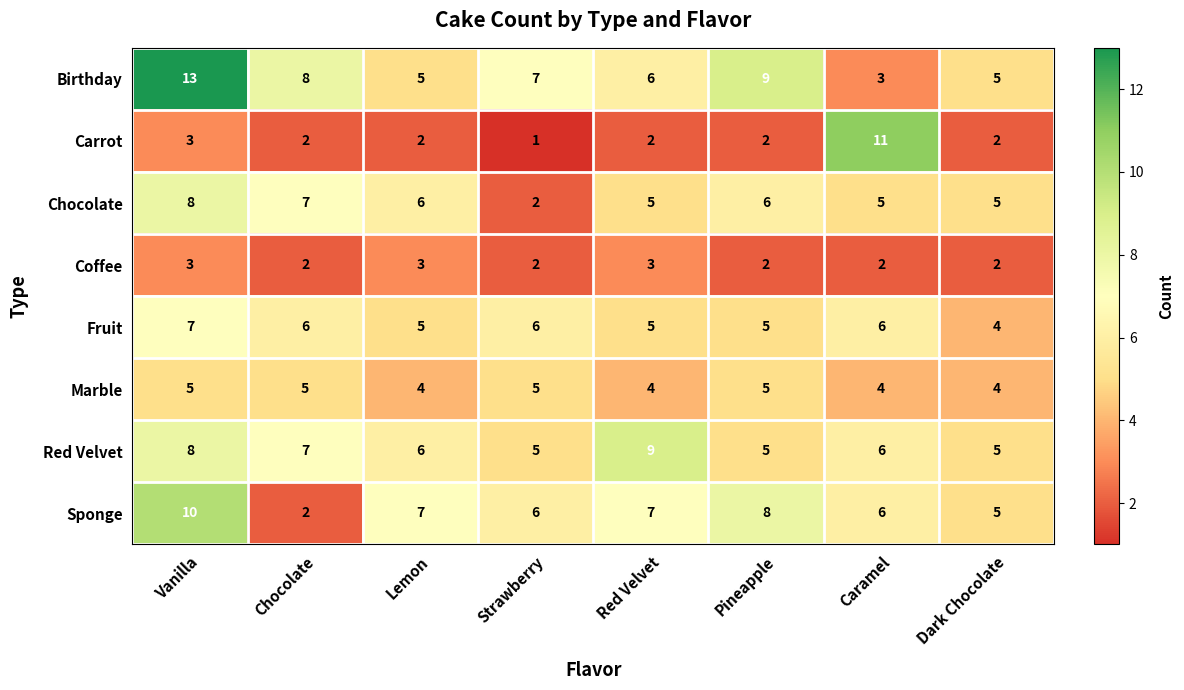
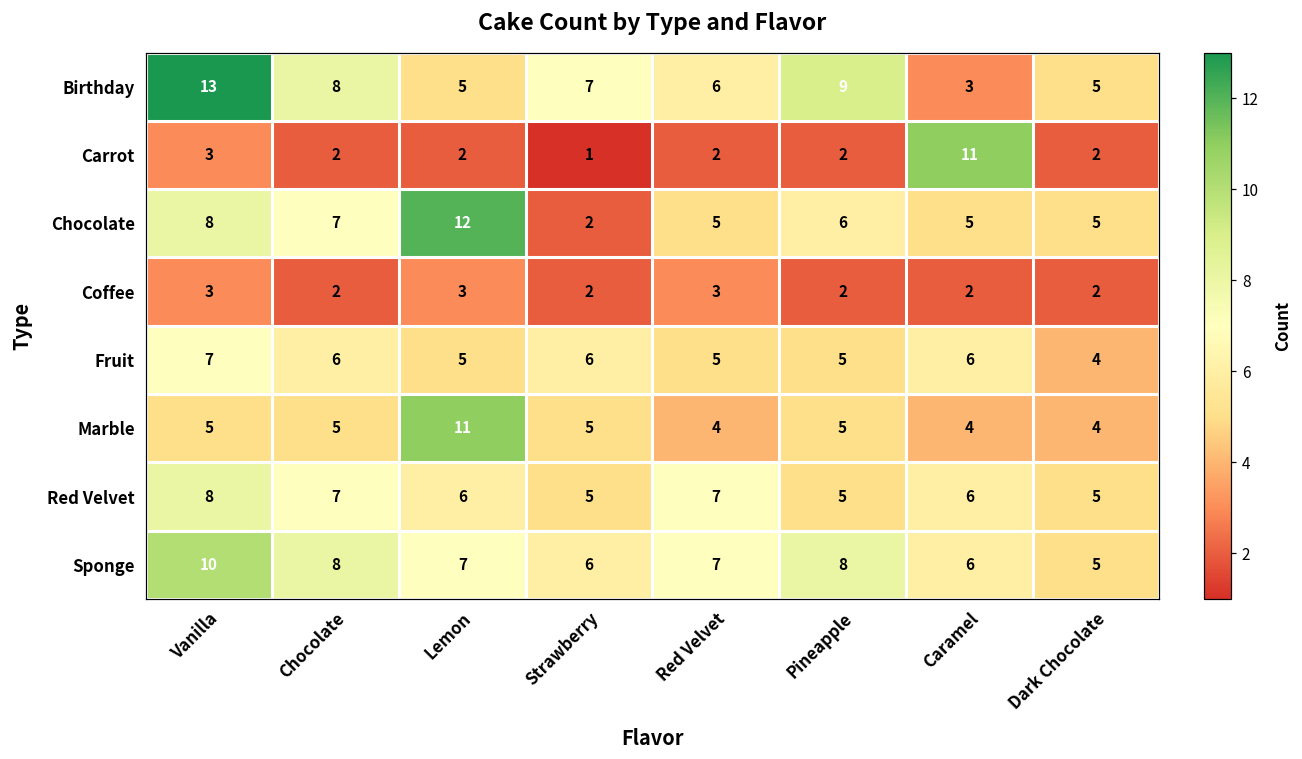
Chocolate, Lemon: 6 -> 12
Marble, Lemon: 4 -> 11
Red Velvet, Red Velvet: 9 -> 7
Sponge, Chocolate: 2 -> 8
